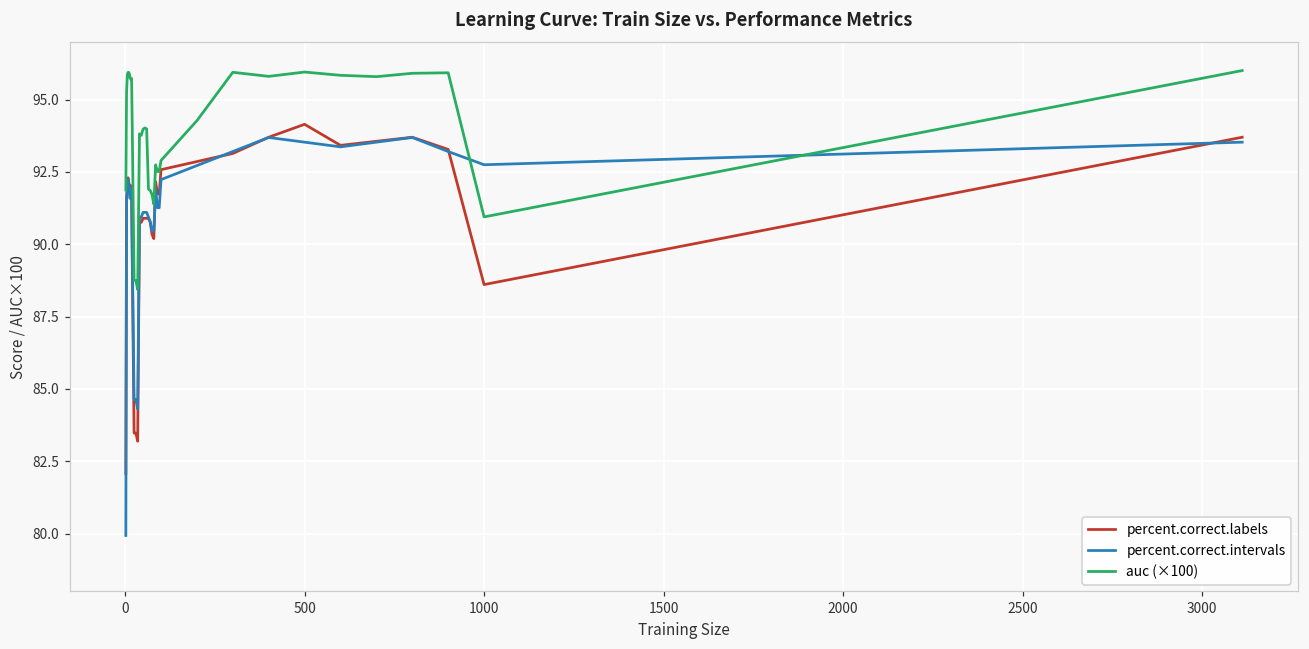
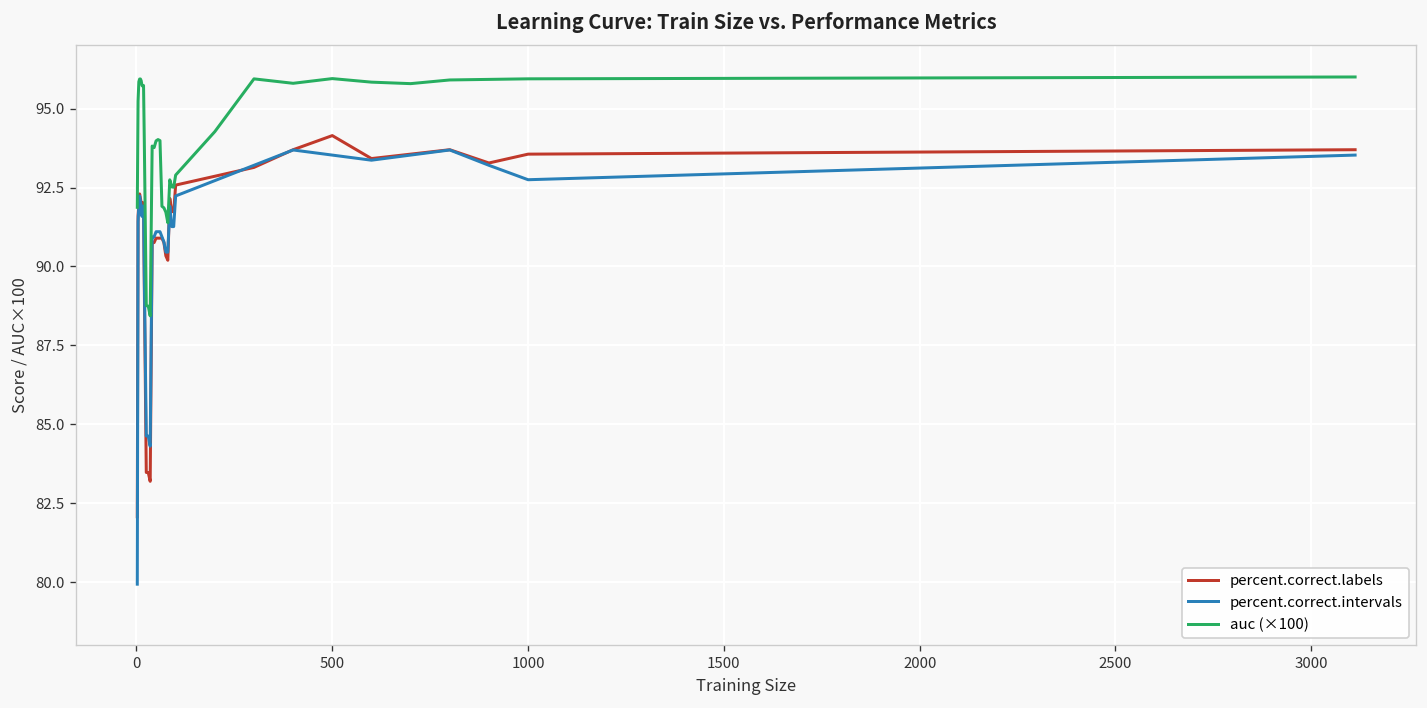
percent.correct.labels, 1000: 88.6 -> 93.6
auc (×100), 1000: 90.9 -> 95.9
